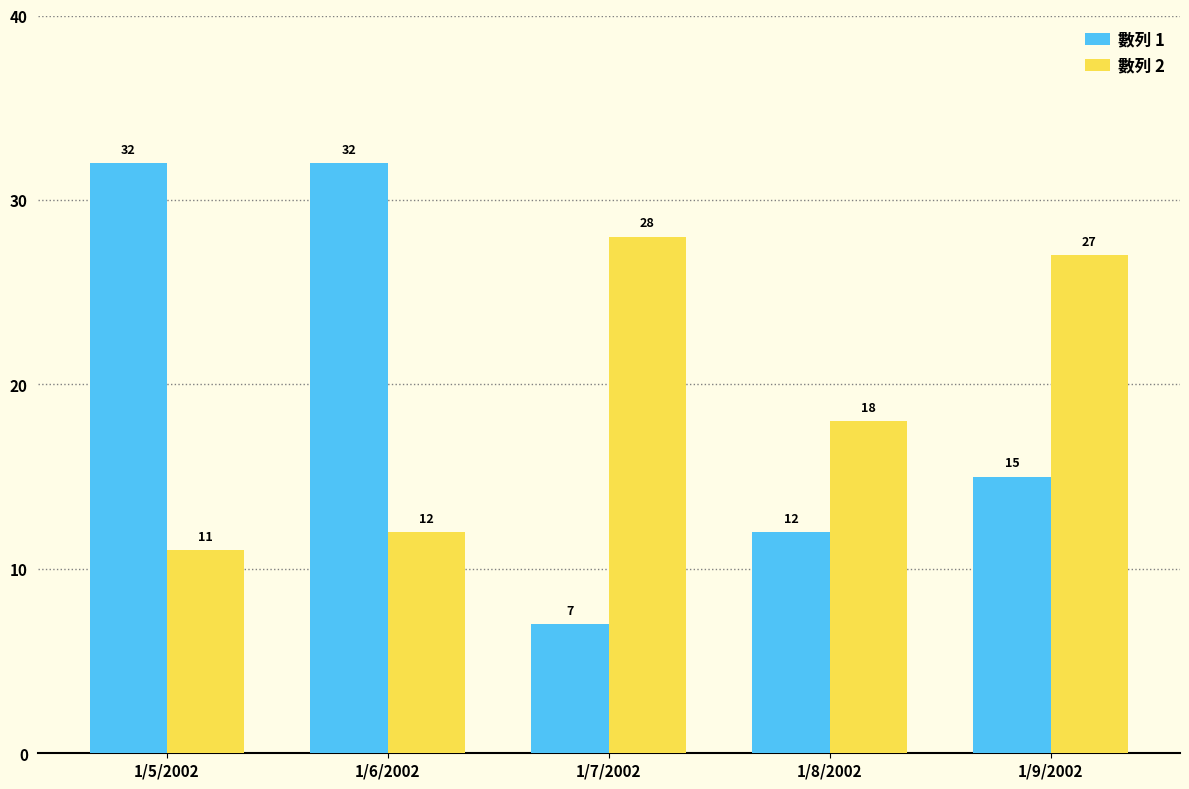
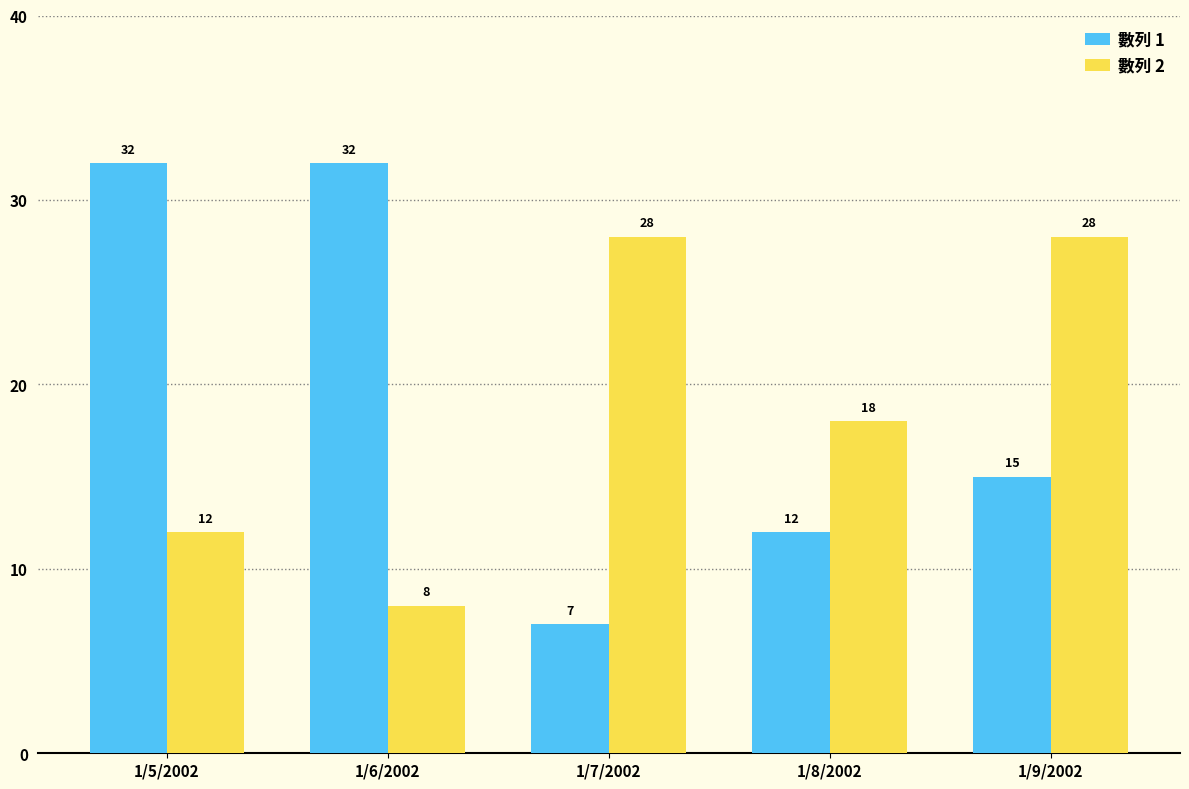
數列 2, 1/5/2002: 11 -> 12
數列 2, 1/6/2002: 12 -> 8
數列 2, 1/9/2002: 27 -> 28
